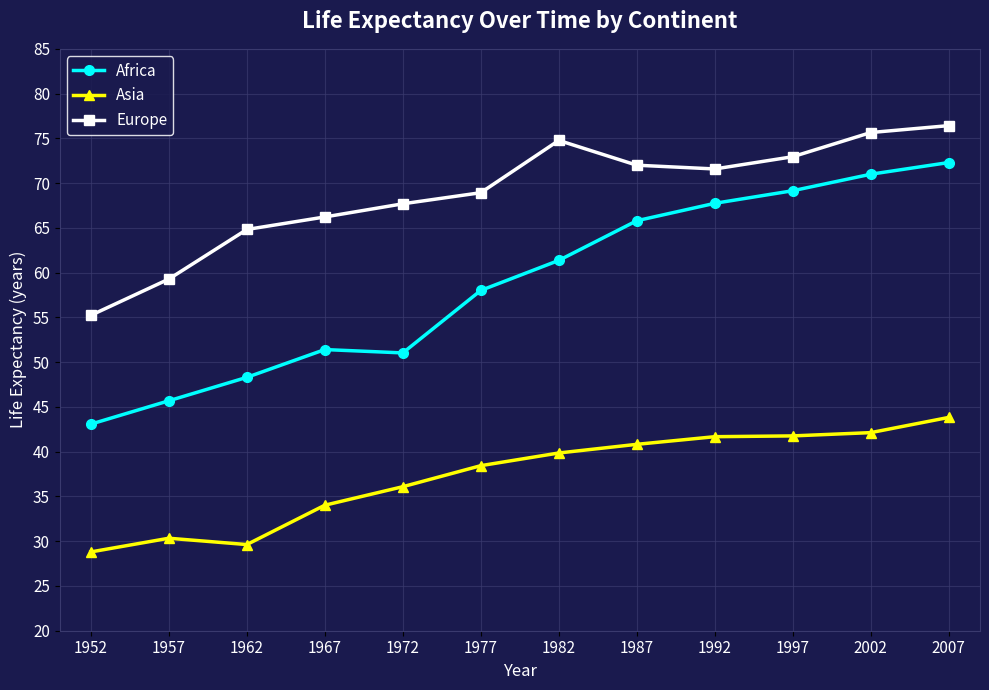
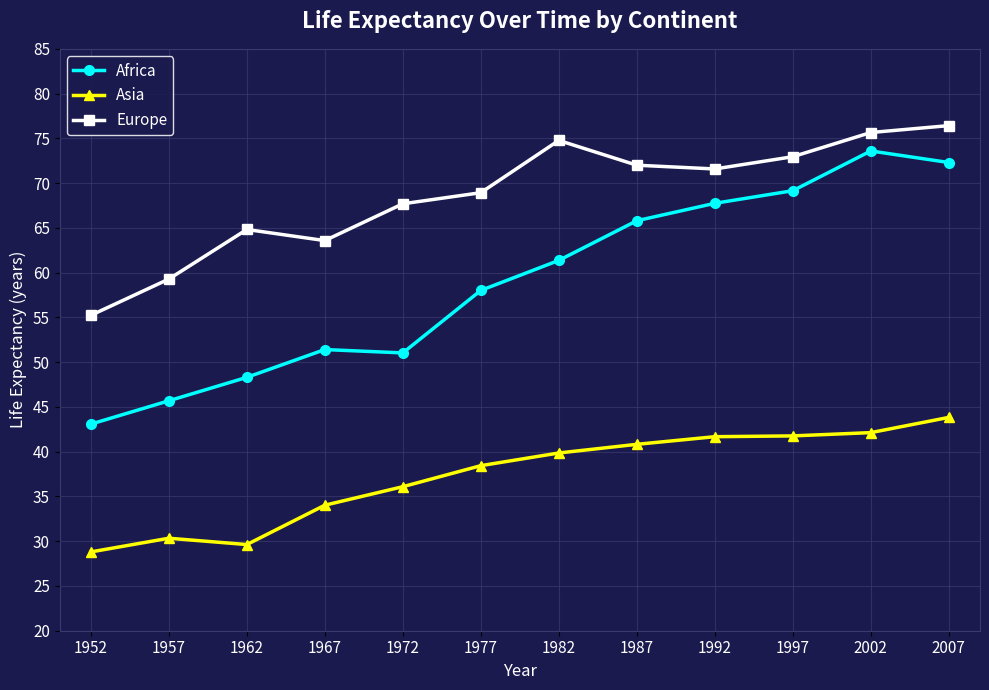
Europe, 1967: 66 -> 64
Africa, 2002: 71 -> 74
